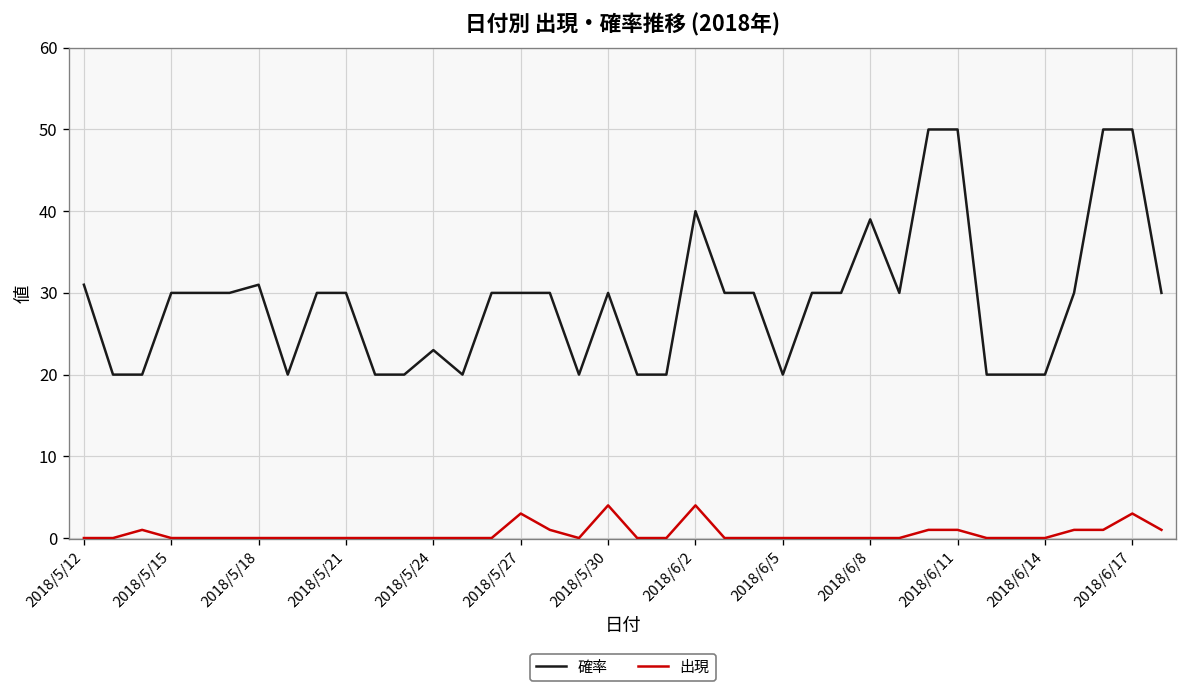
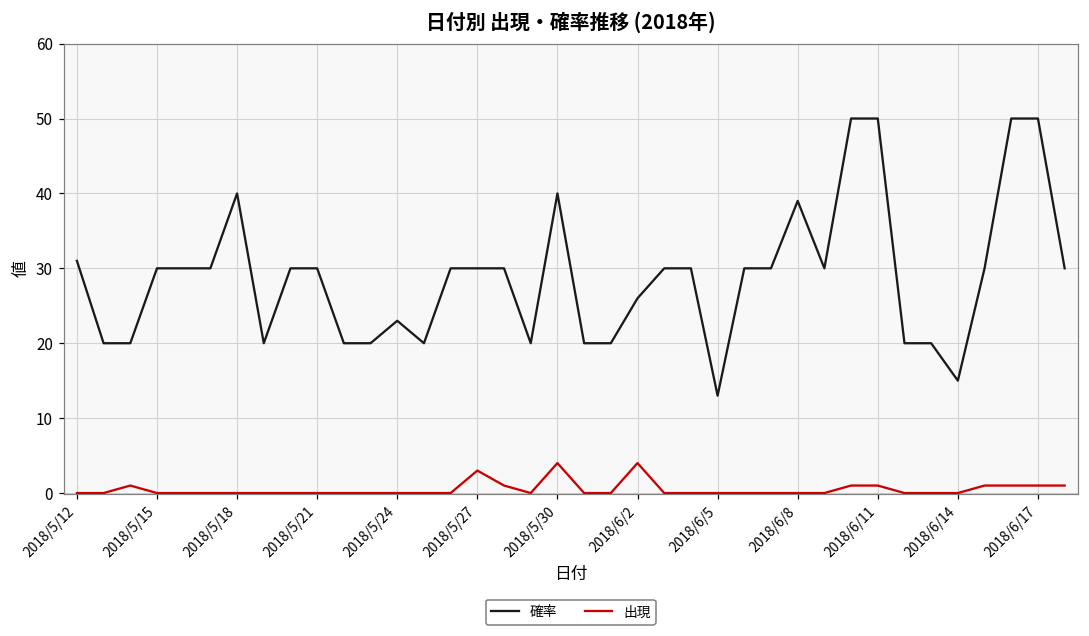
確率, 2018/5/18: 31 -> 40
確率, 2018/5/30: 30 -> 40
確率, 2018/6/2: 40 -> 26
確率, 2018/6/5: 20 -> 13
確率, 2018/6/14: 20 -> 15
出現, 2018/6/17: 3 -> 1
